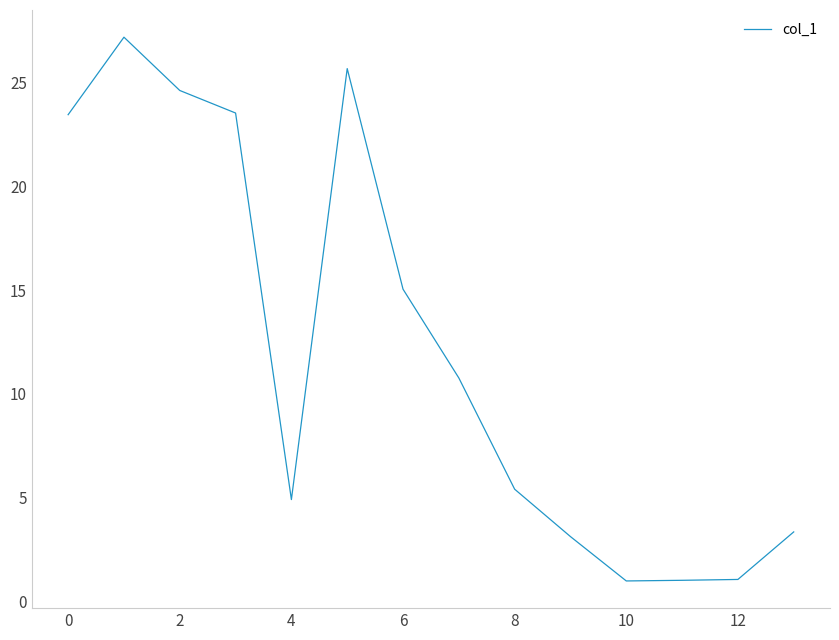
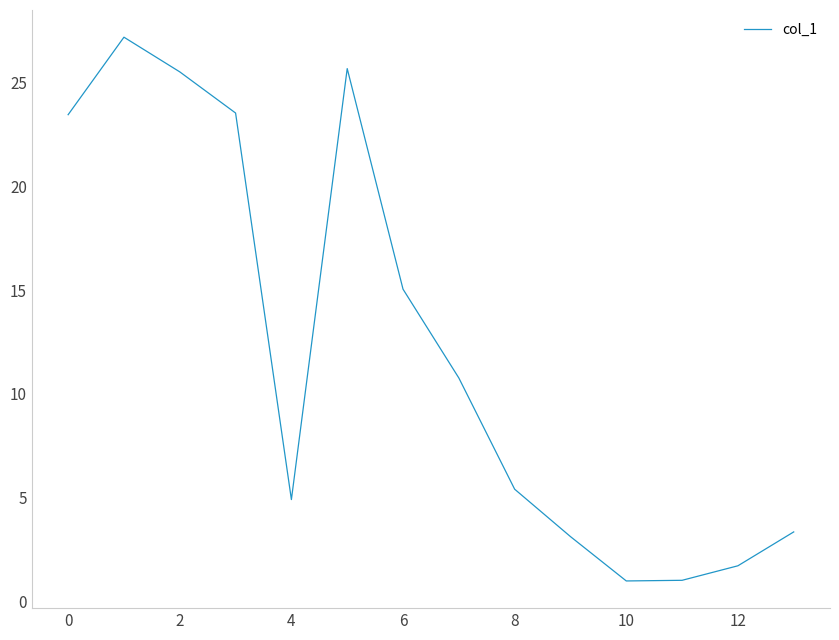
2: 24.6 -> 25.5
12: 1.1 -> 1.7
